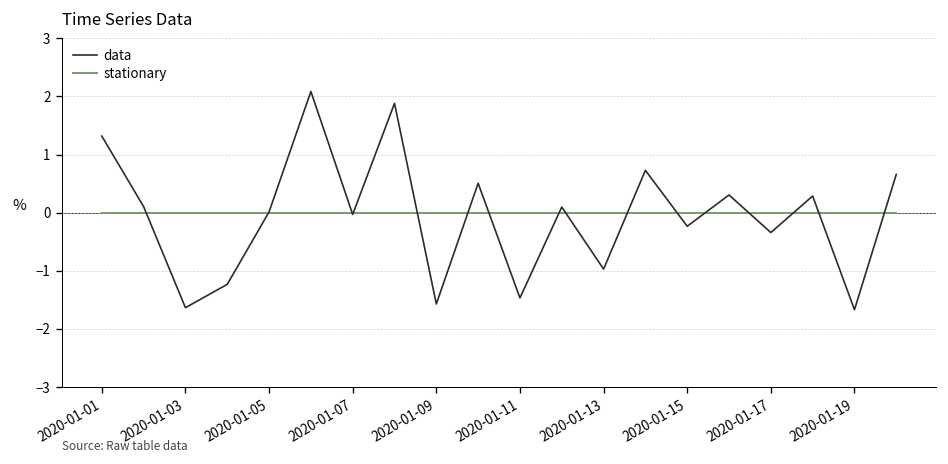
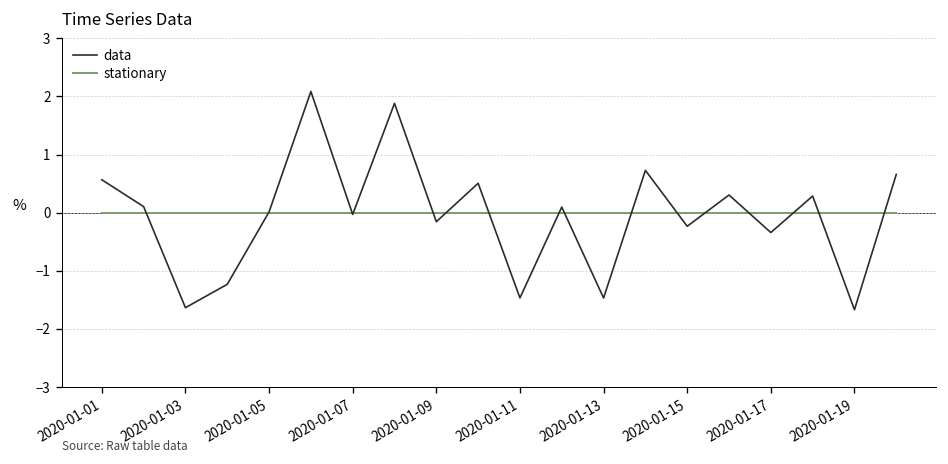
data, 2020-01-01: 1.3 -> 0.6
data, 2020-01-09: -1.6 -> -0.2
data, 2020-01-13: -1.0 -> -1.5
